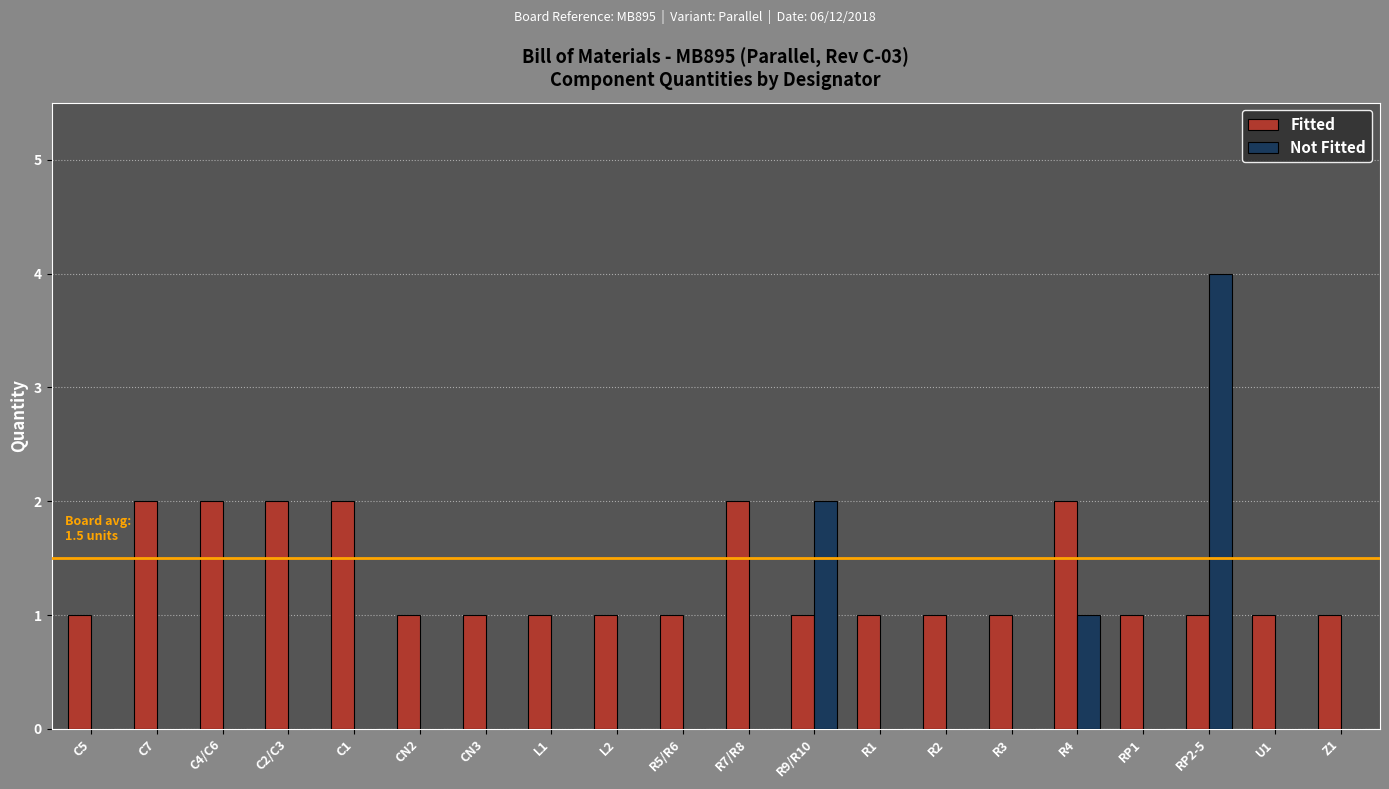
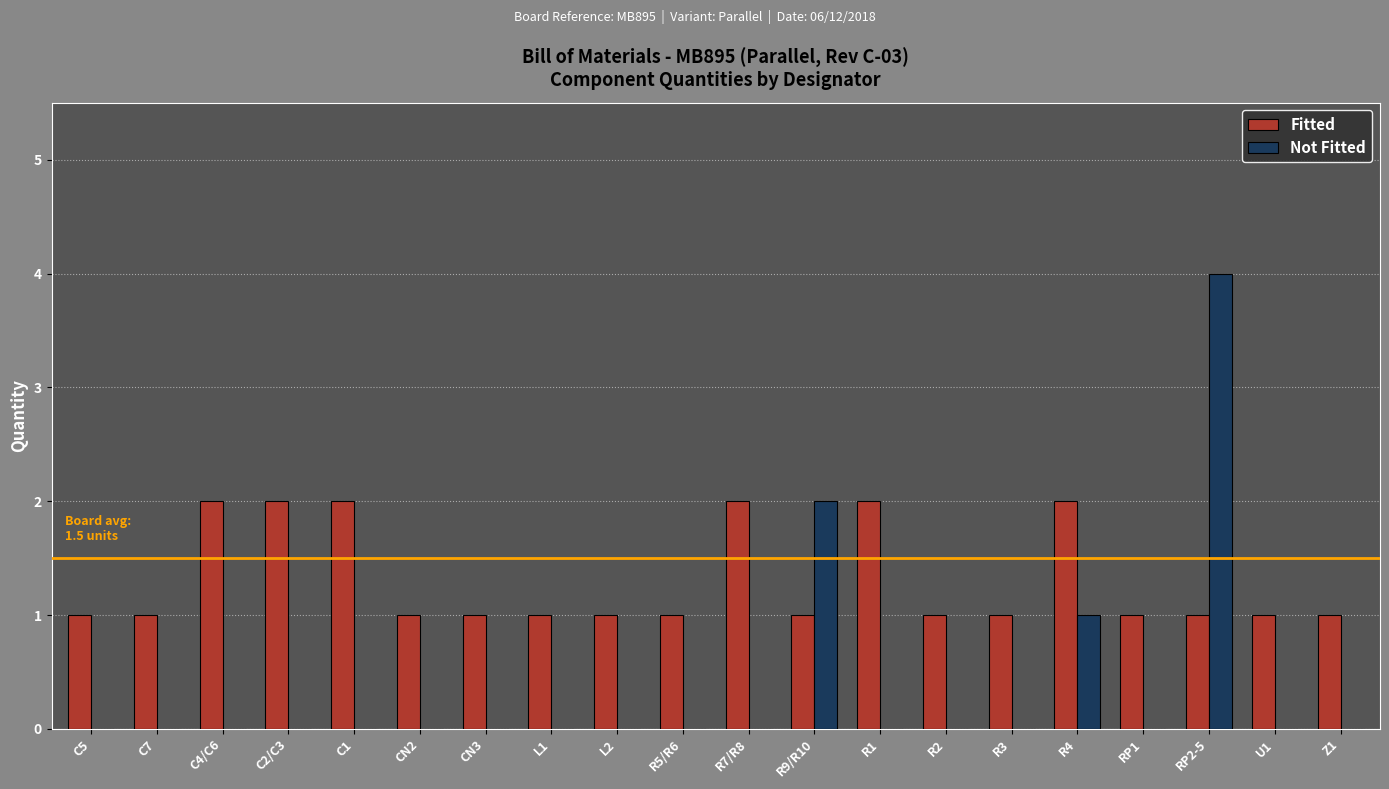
Fitted, C7: 2 -> 1
Fitted, R1: 1 -> 2
